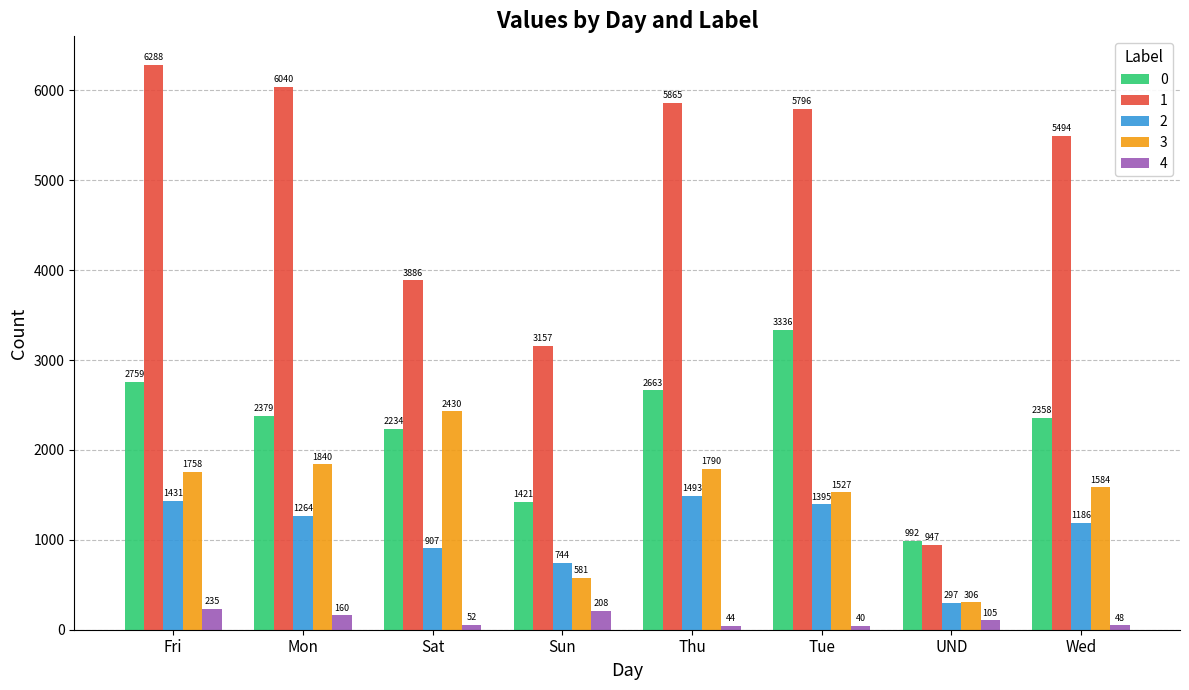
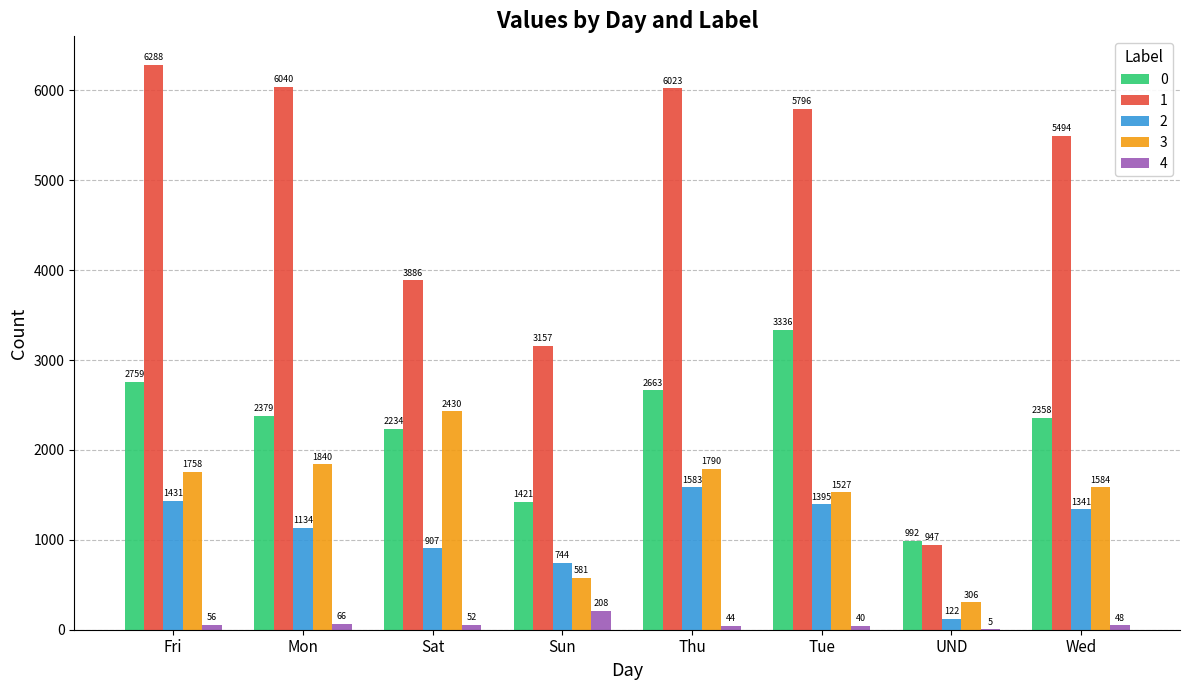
4, Fri: 235 -> 56
2, Mon: 1264 -> 1134
4, Mon: 160 -> 66
1, Thu: 5865 -> 6023
2, Thu: 1493 -> 1583
2, UND: 297 -> 122
4, UND: 105 -> 5
2, Wed: 1186 -> 1341
